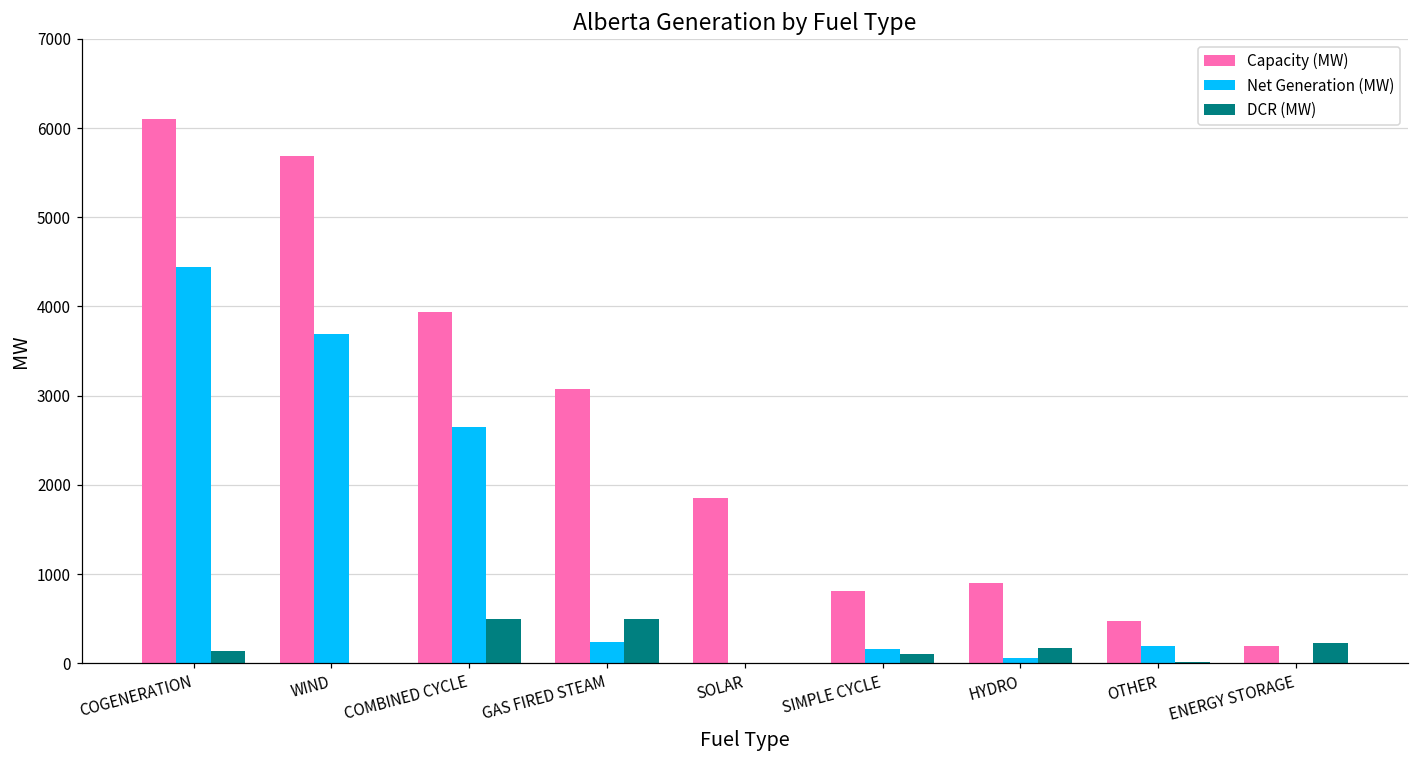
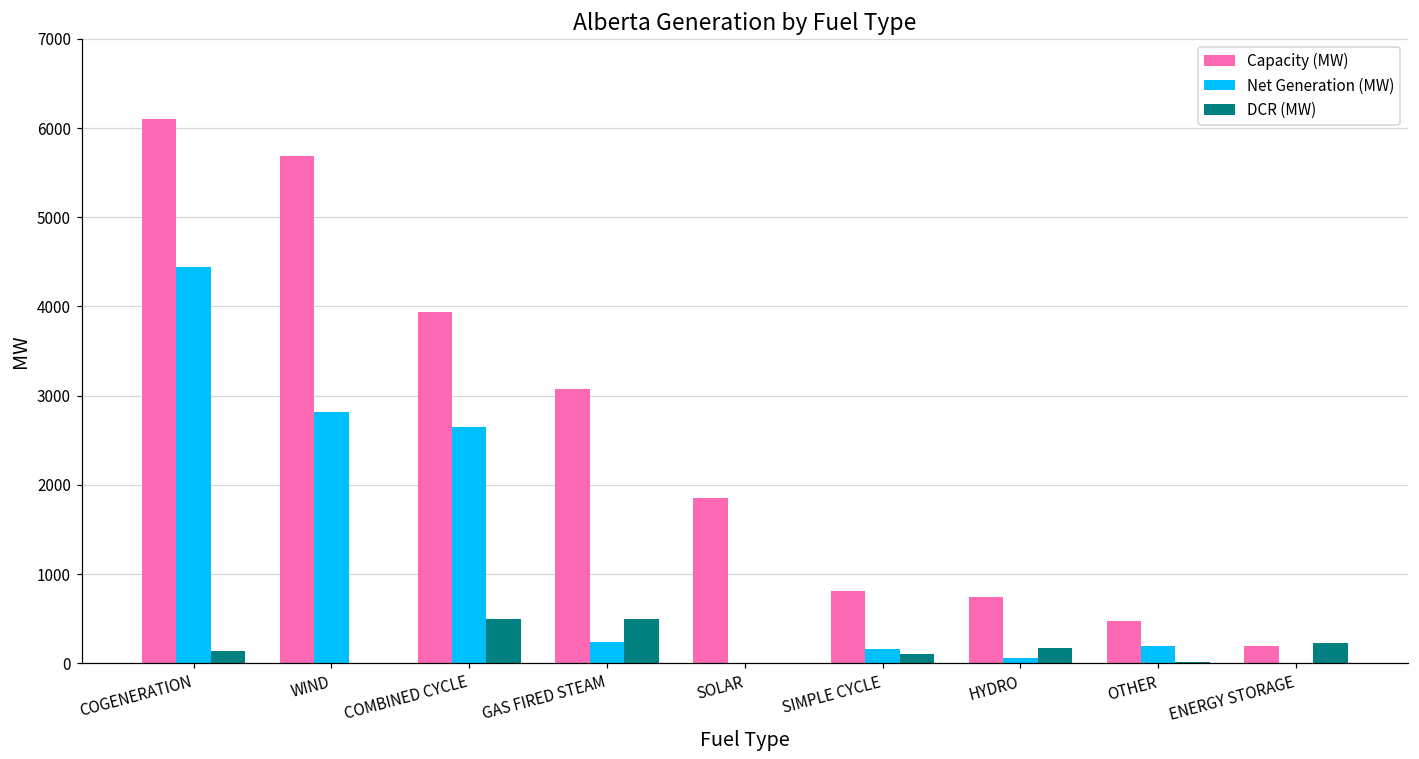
Net Generation (MW), WIND: 3700 -> 2800
Capacity (MW), HYDRO: 900 -> 700
